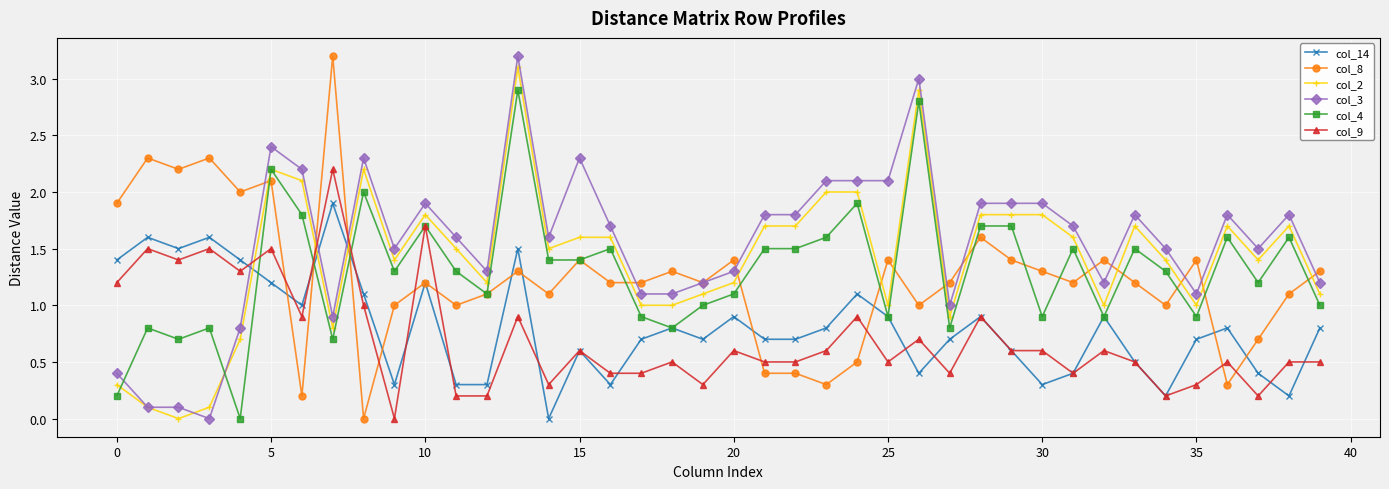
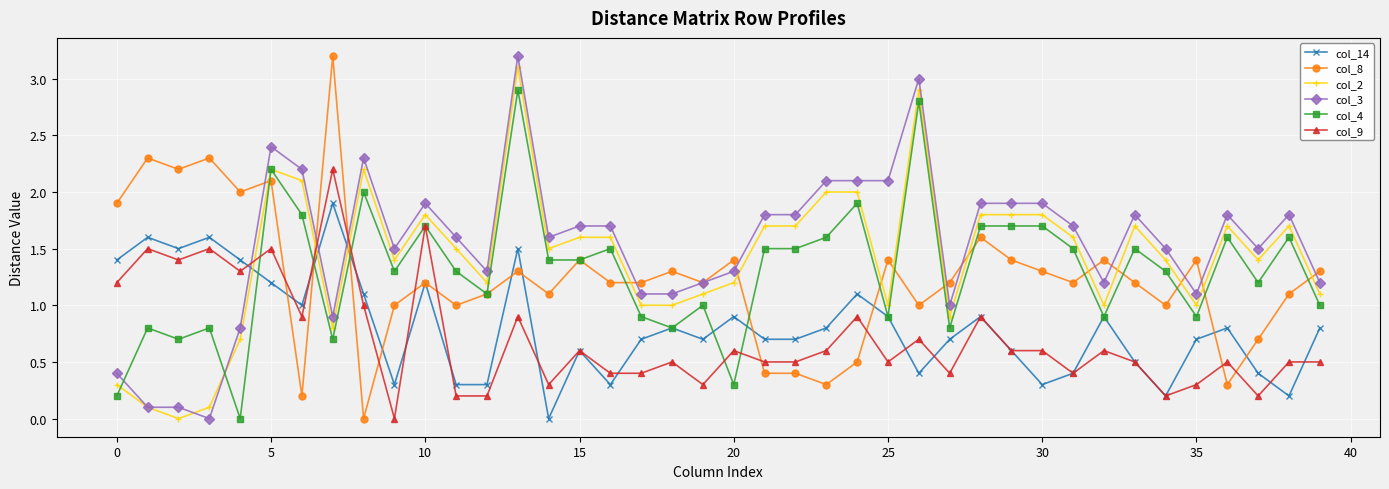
col_3, 15: 2.3 -> 1.7
col_4, 20: 1.1 -> 0.3
col_4, 30: 0.9 -> 1.7
